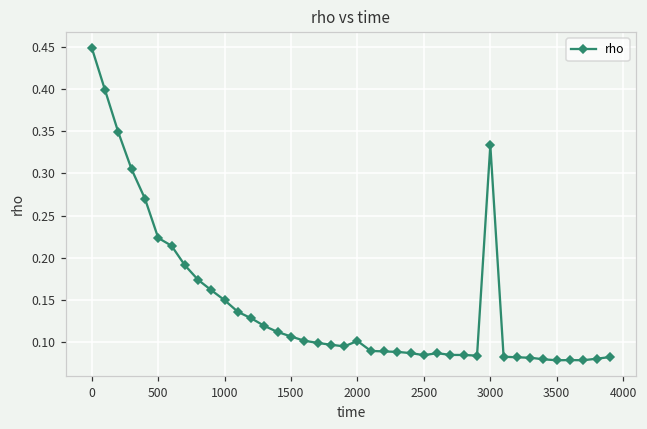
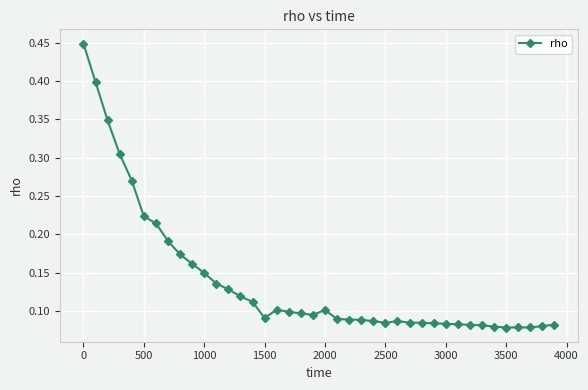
1500: 0.11 -> 0.09
3000: 0.33 -> 0.08
